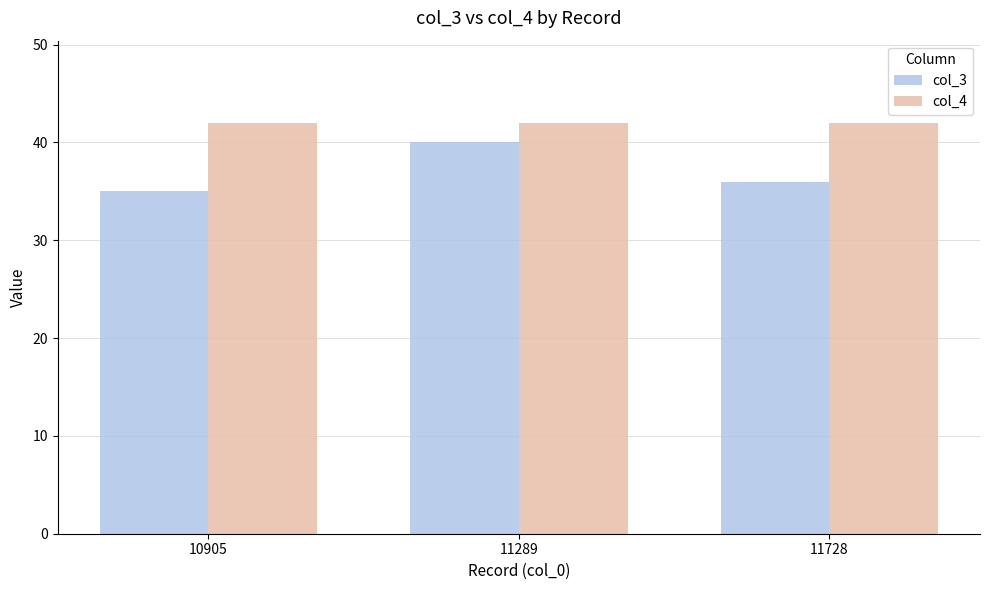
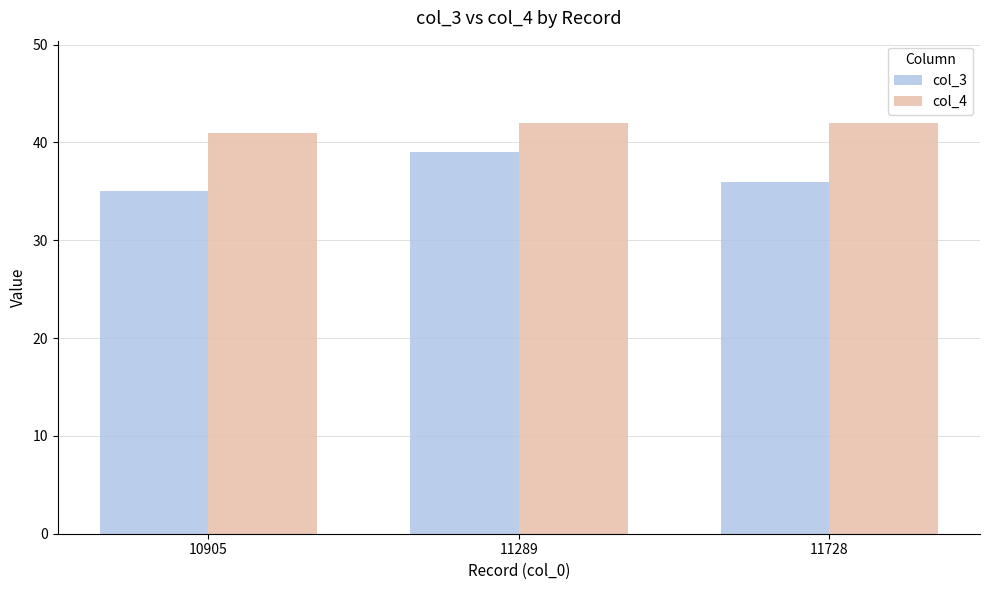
col_4, 10905: 42 -> 41
col_3, 11289: 40 -> 39
